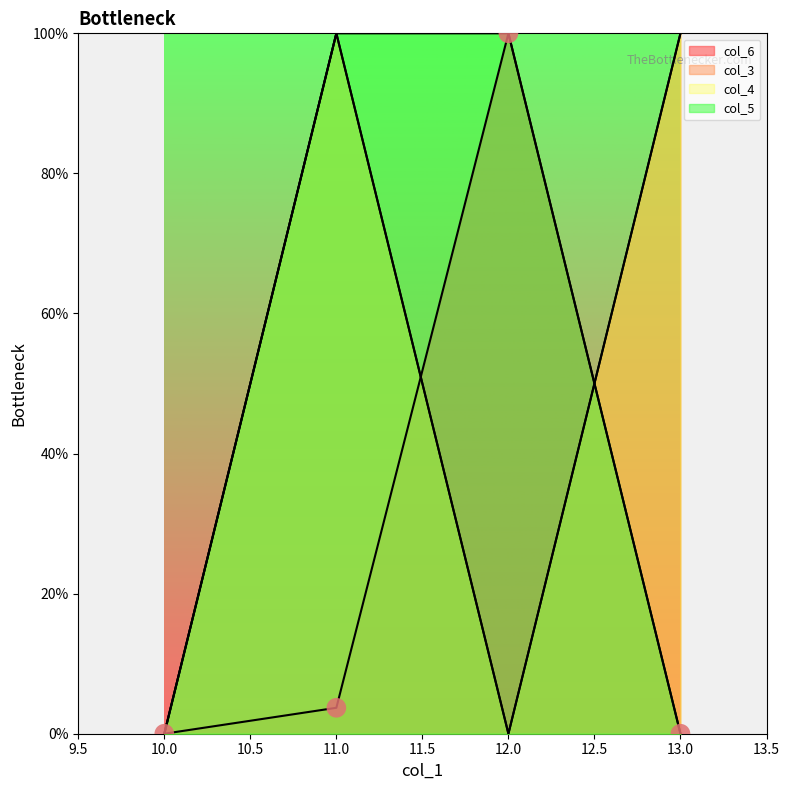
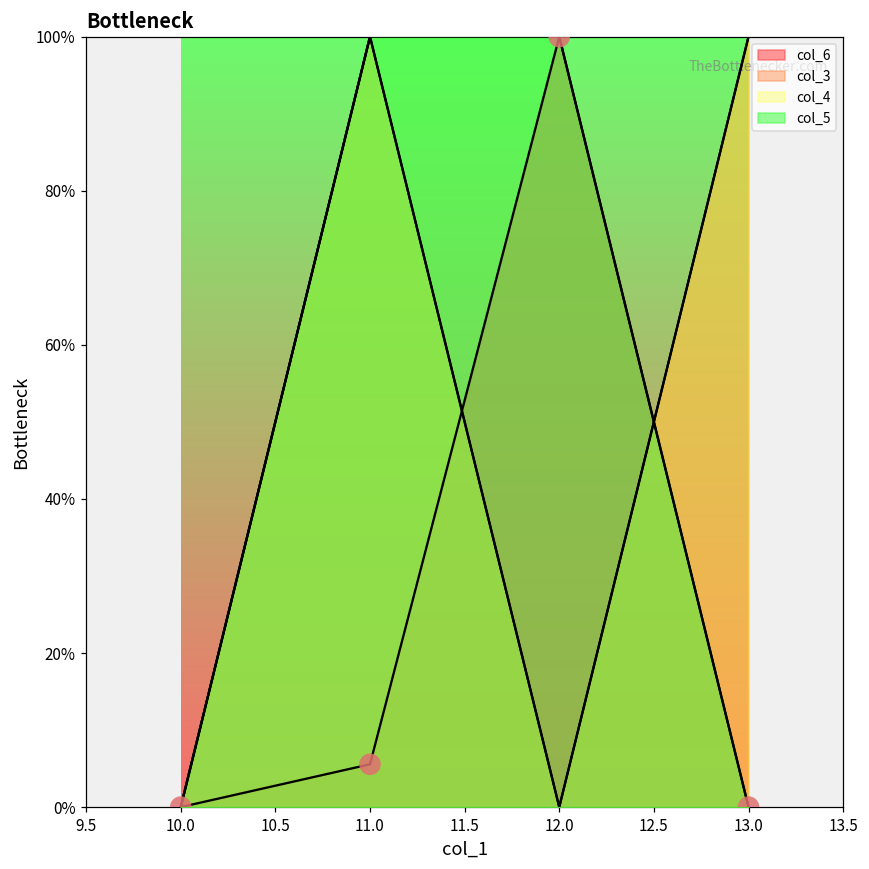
col_6, 11.0: 4% -> 6%
